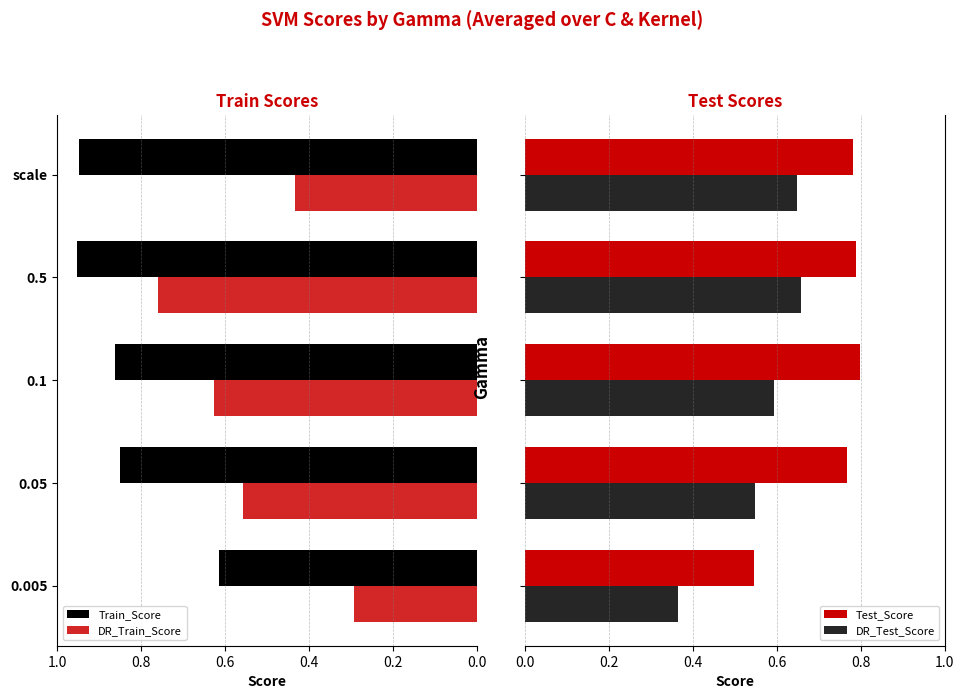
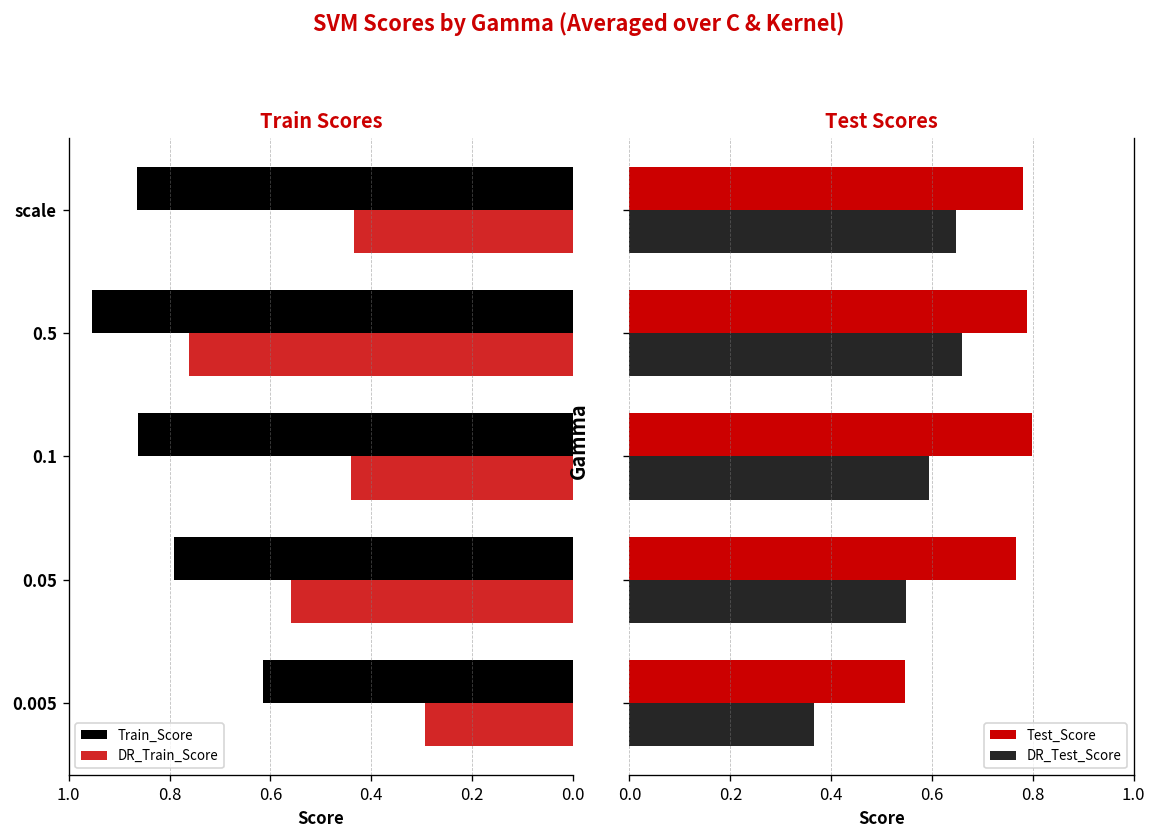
Train Scores, Train_Score, scale: 0.95 -> 0.86
Train Scores, DR_Train_Score, 0.1: 0.63 -> 0.44
Train Scores, Train_Score, 0.05: 0.85 -> 0.79
